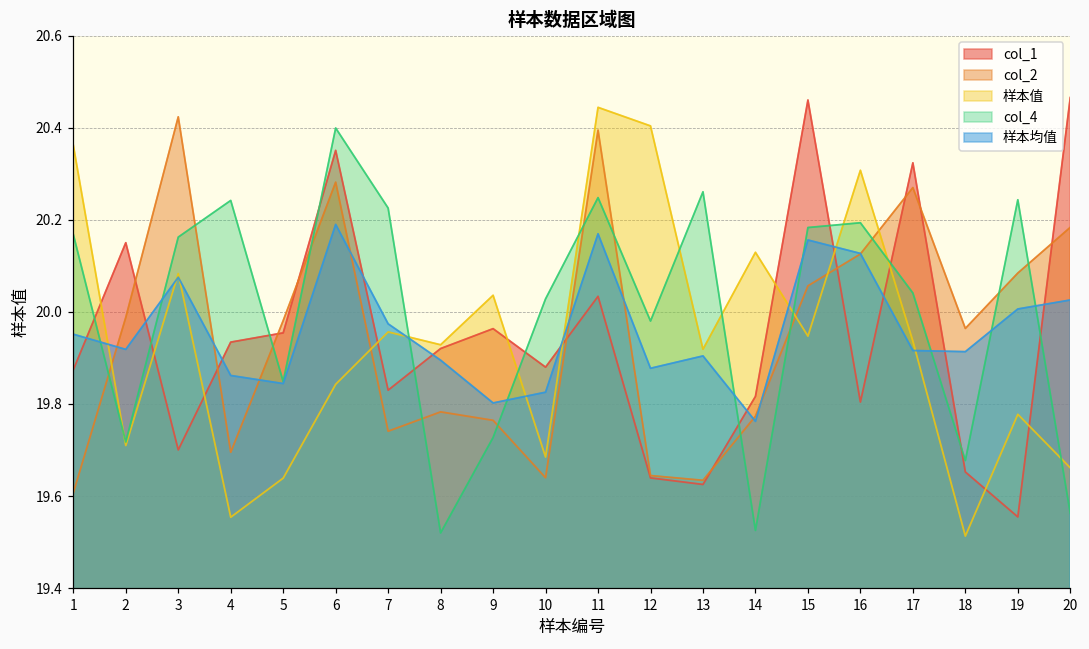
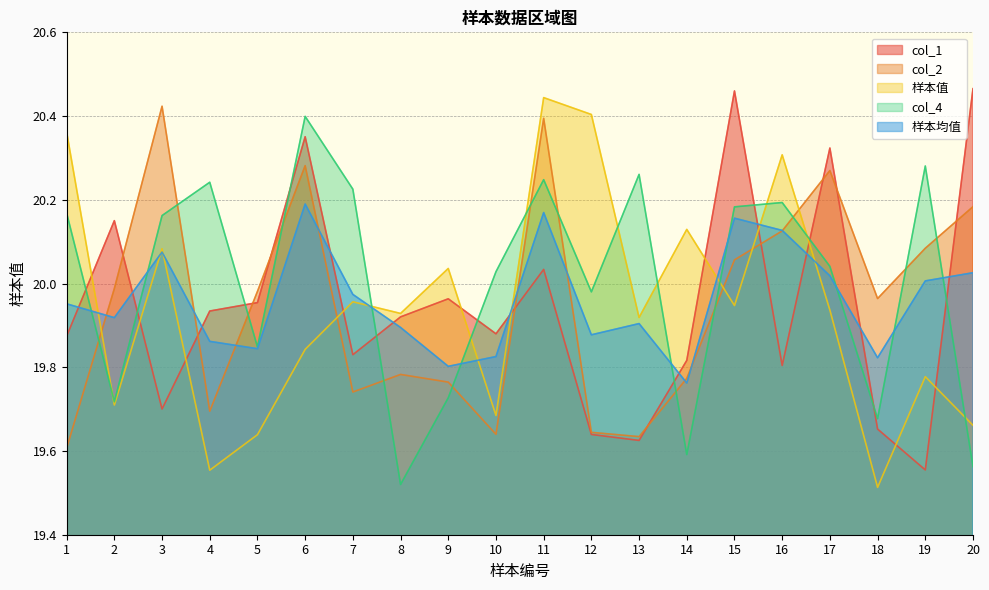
col_4, 14: 19.53 -> 19.59
样本均值, 17: 19.92 -> 20.02
样本均值, 18: 19.91 -> 19.82
col_4, 19: 20.24 -> 20.28
